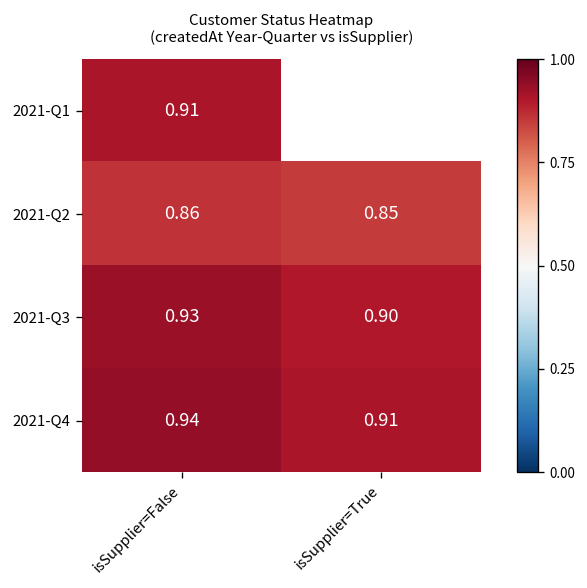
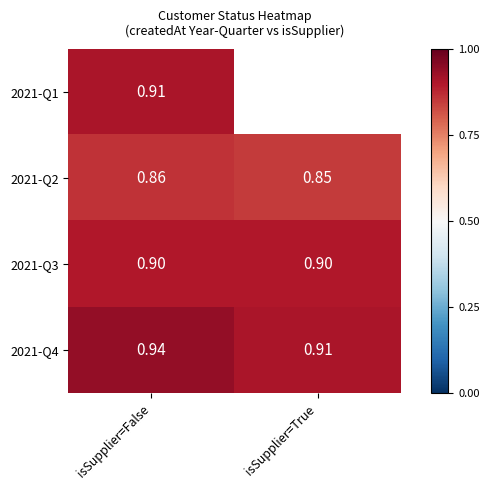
2021-Q3, isSupplier=False: 0.93 -> 0.90
